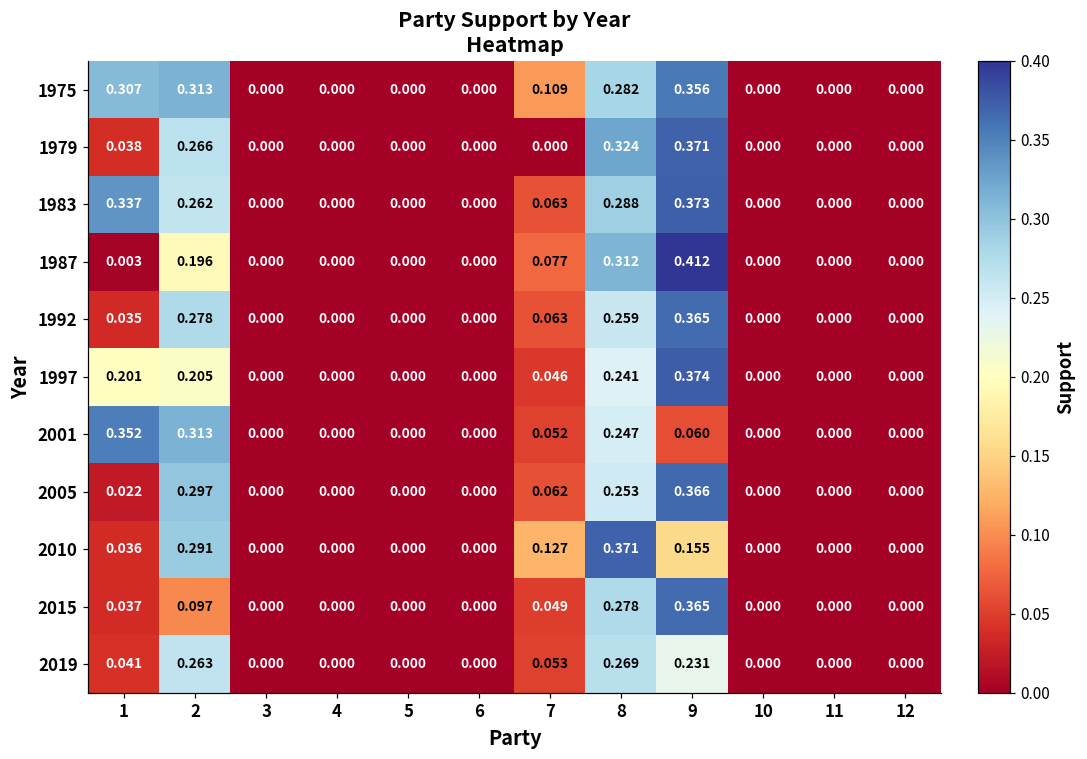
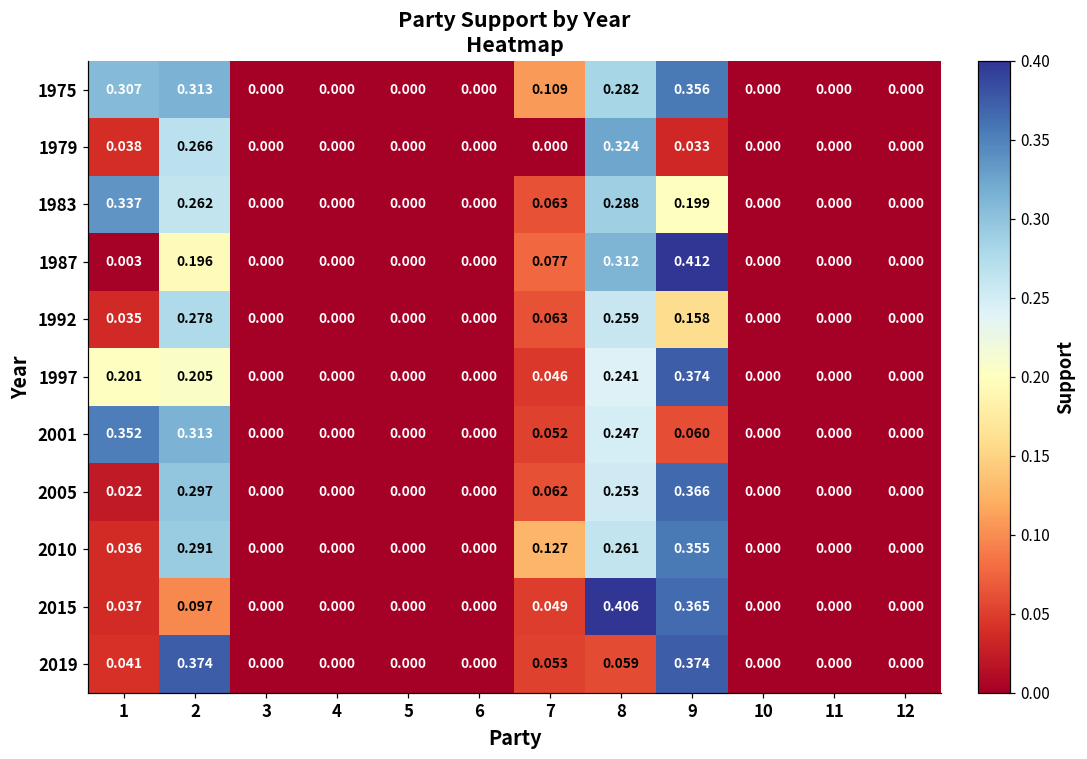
1979, 9: 0.371 -> 0.033
1983, 9: 0.373 -> 0.199
1992, 9: 0.365 -> 0.158
2010, 8: 0.371 -> 0.261
2010, 9: 0.155 -> 0.355
2015, 8: 0.278 -> 0.406
2019, 2: 0.263 -> 0.374
2019, 8: 0.269 -> 0.059
2019, 9: 0.231 -> 0.374
